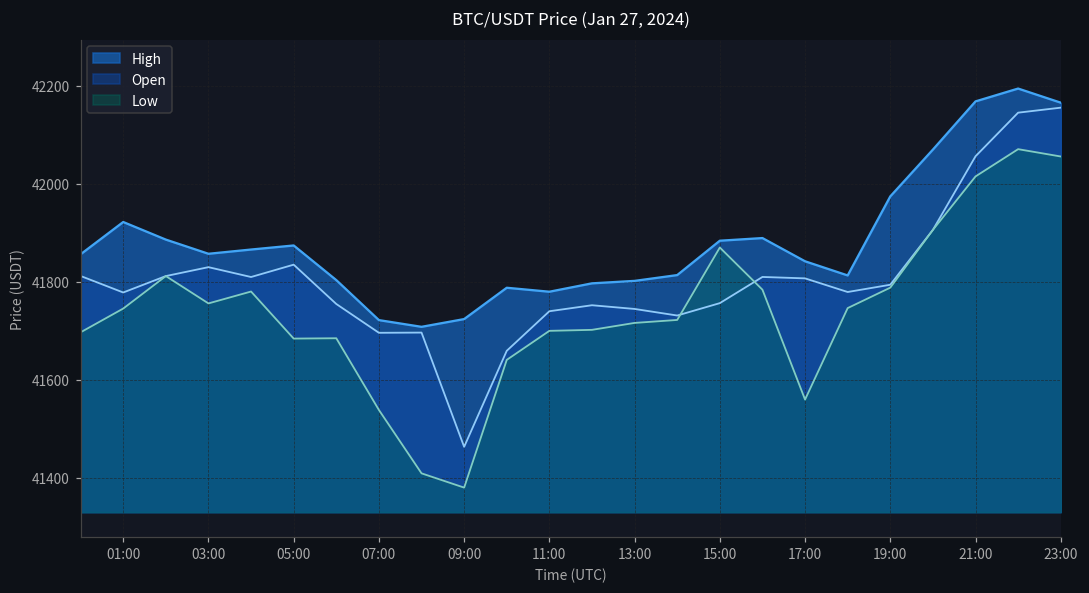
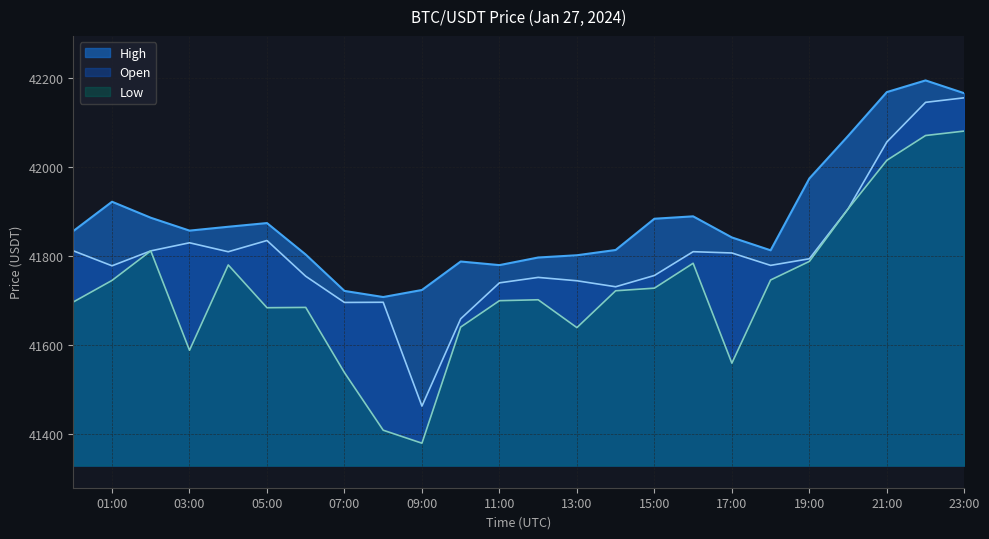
Low, 03:00: 41760 -> 41590
Low, 13:00: 41720 -> 41640
Low, 15:00: 41870 -> 41730
Low, 23:00: 42060 -> 42080
